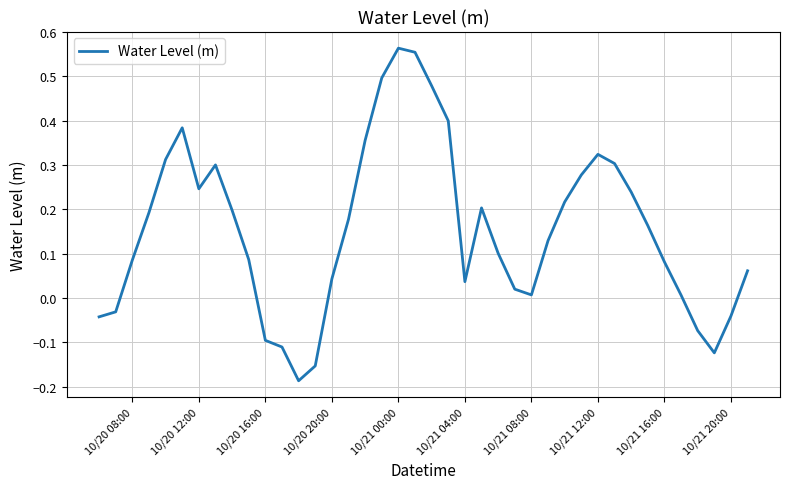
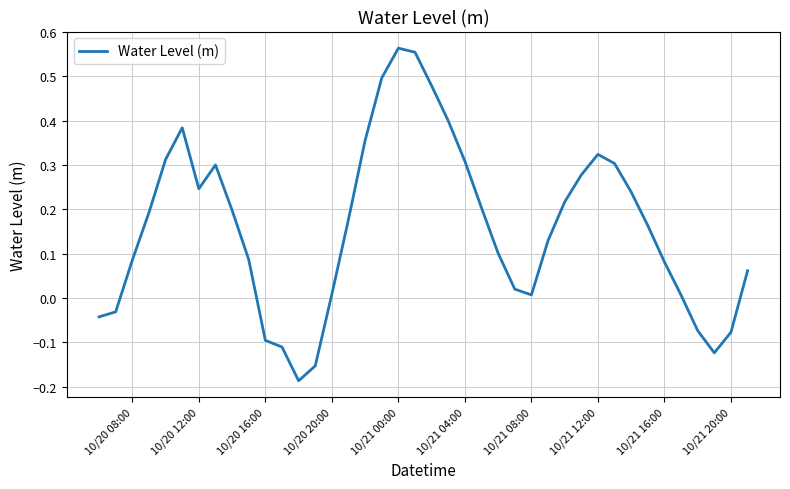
10/20 20:00: 0.04 -> 0.01
10/21 04:00: 0.04 -> 0.31
10/21 20:00: -0.04 -> -0.08
